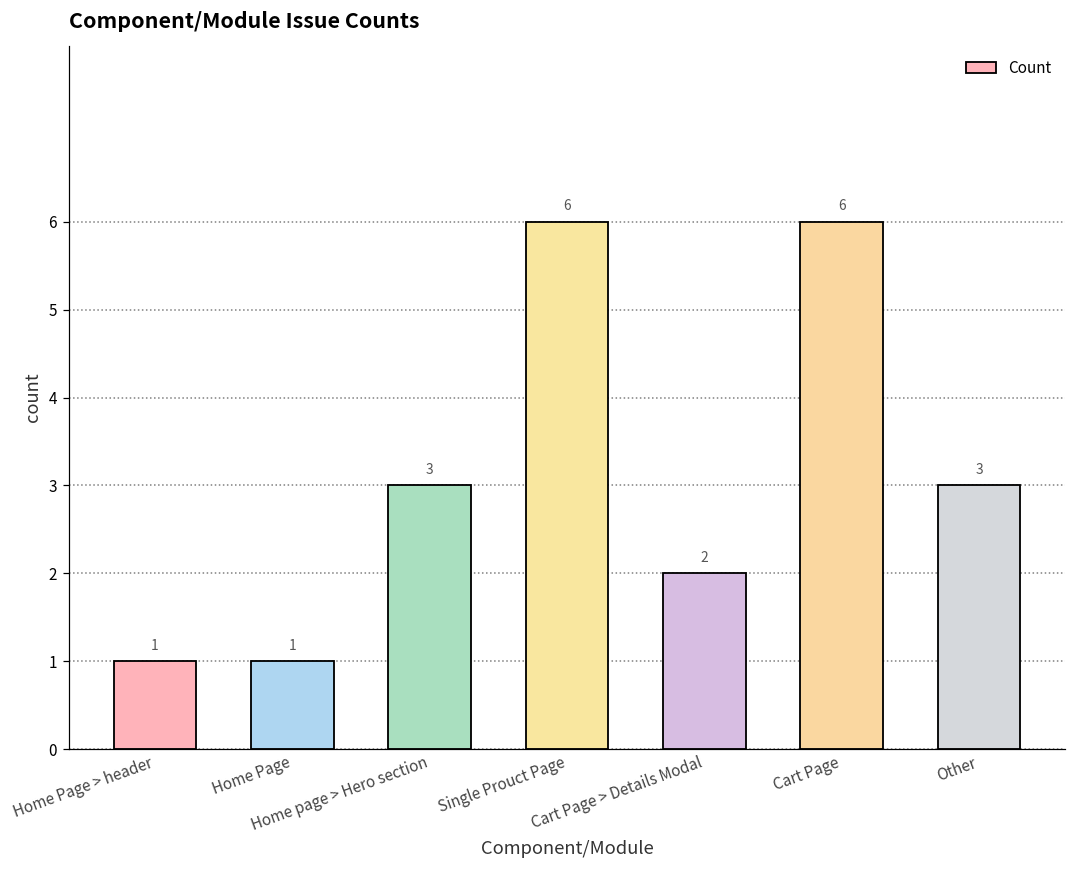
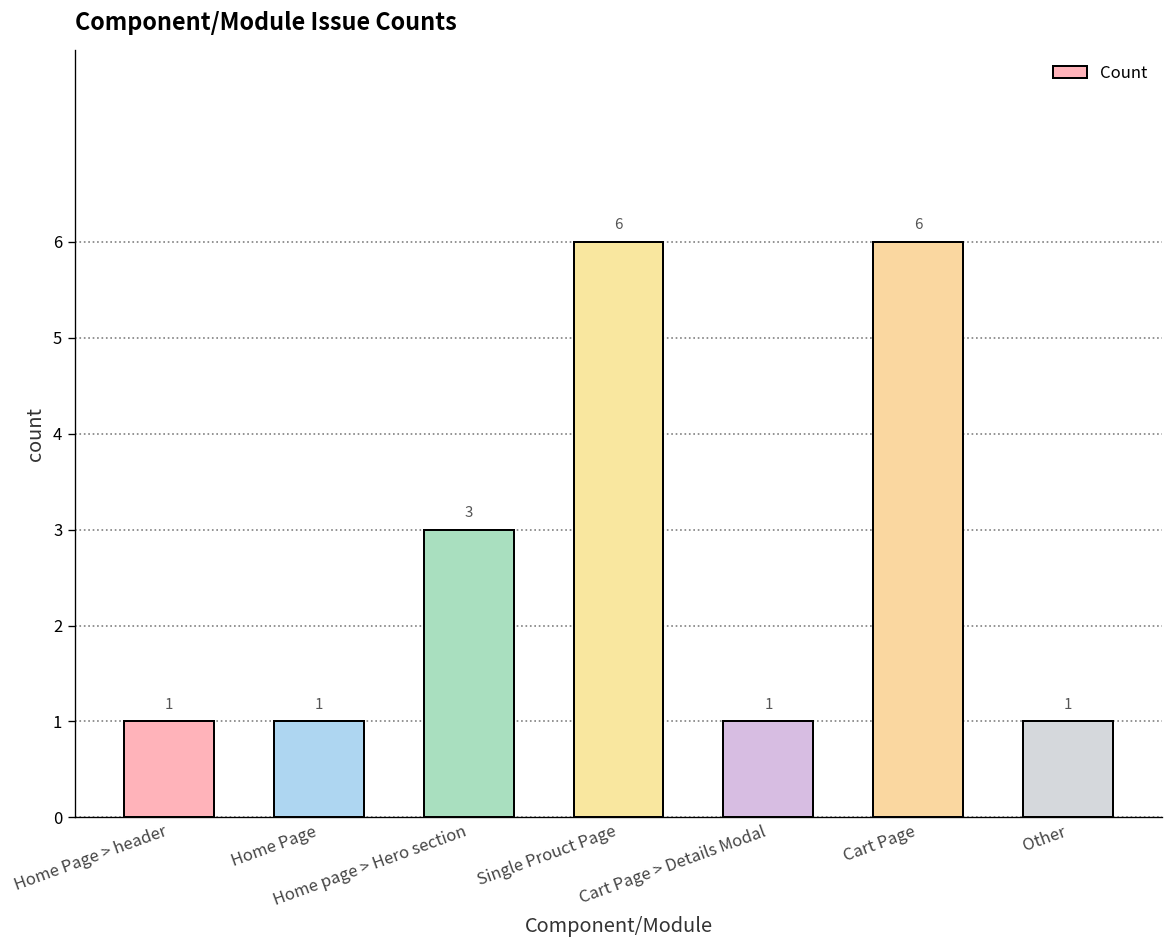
Cart Page > Details Modal: 2 -> 1
Other: 3 -> 1
